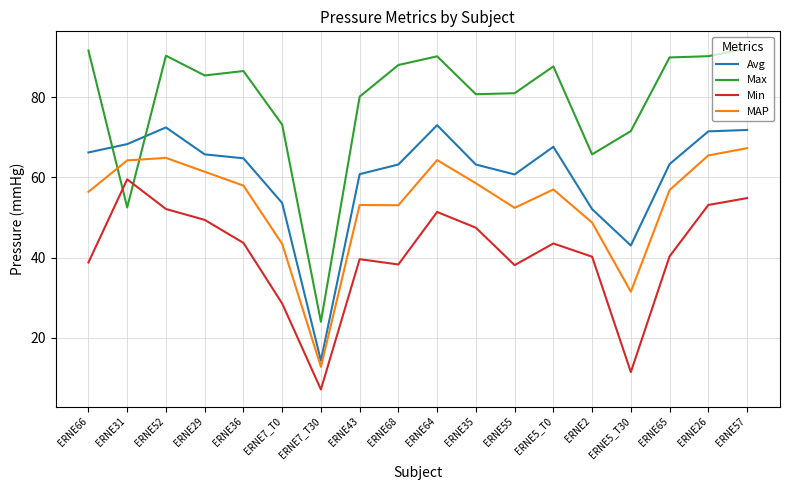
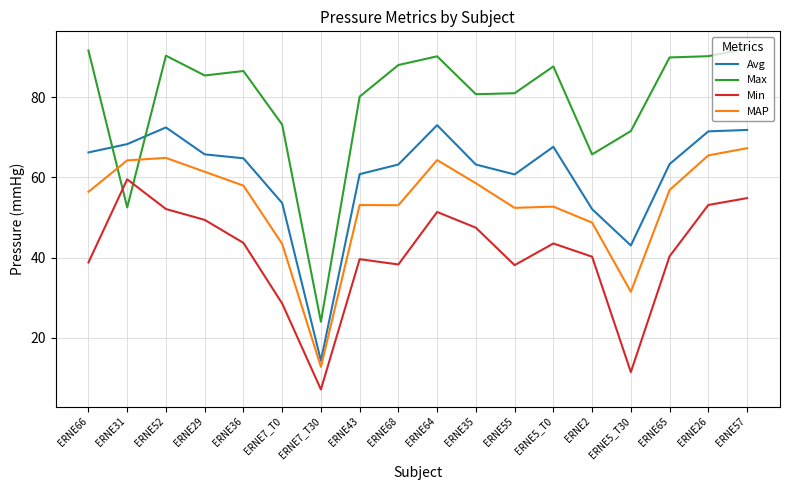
MAP, ERNE5_T0: 57 -> 53
